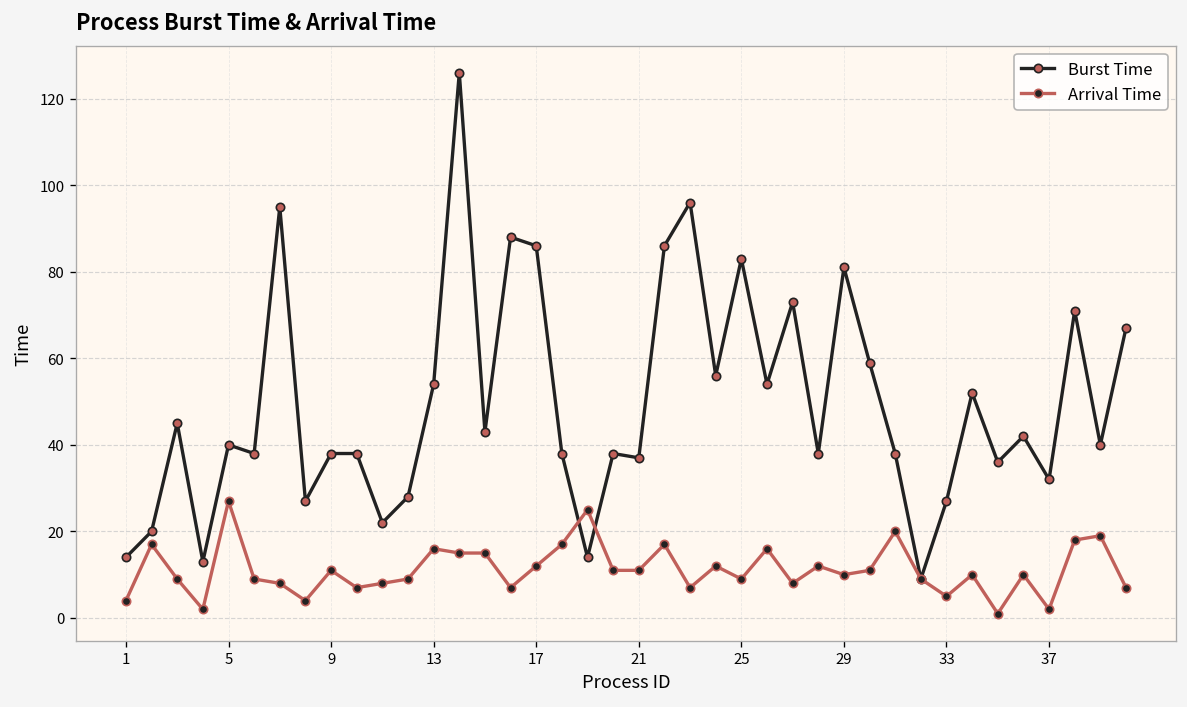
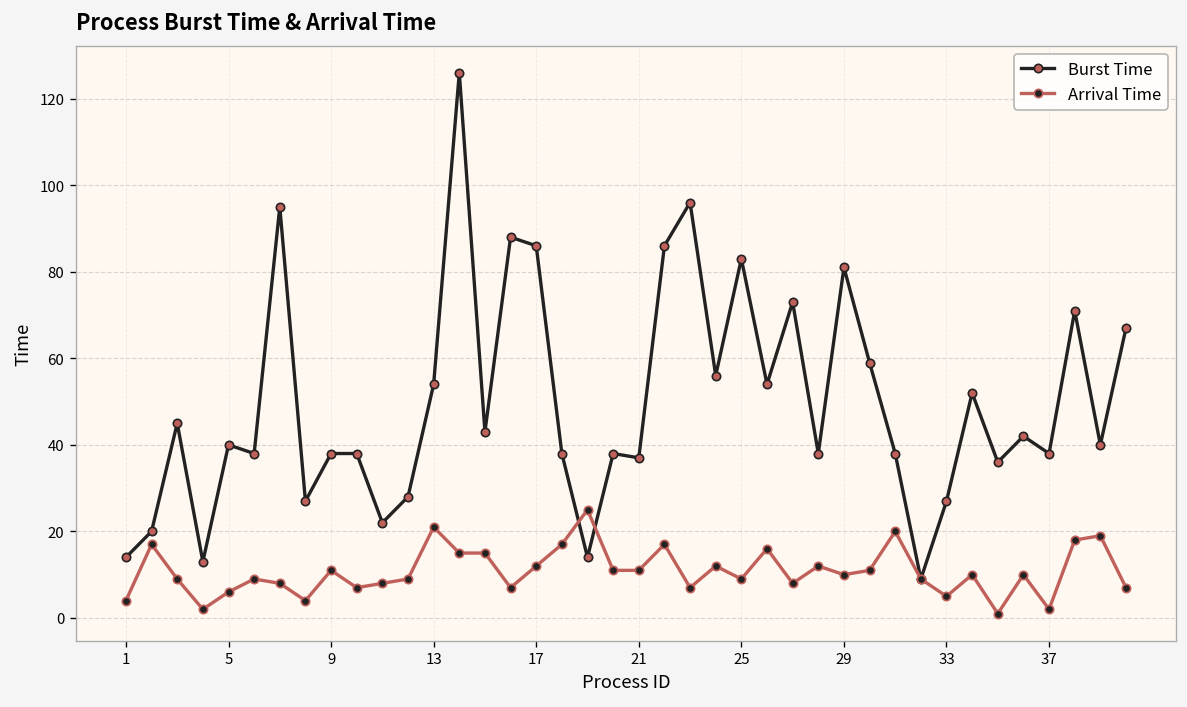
Arrival Time, 5: 27 -> 6
Arrival Time, 13: 16 -> 21
Burst Time, 37: 32 -> 38
